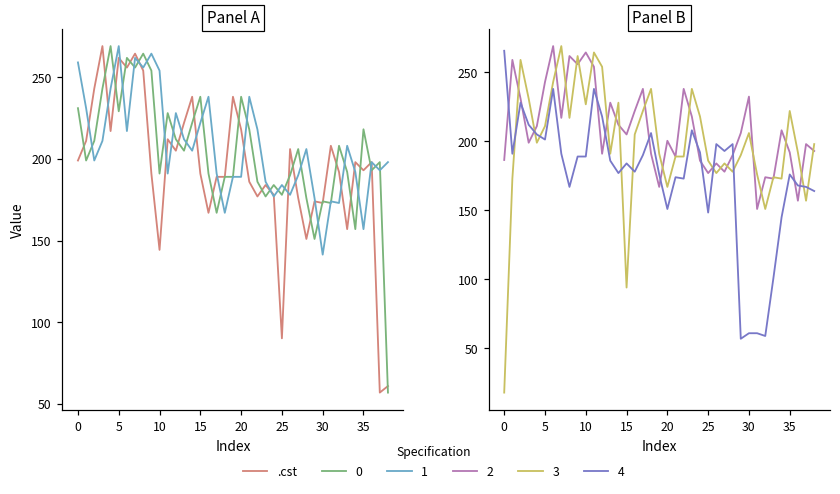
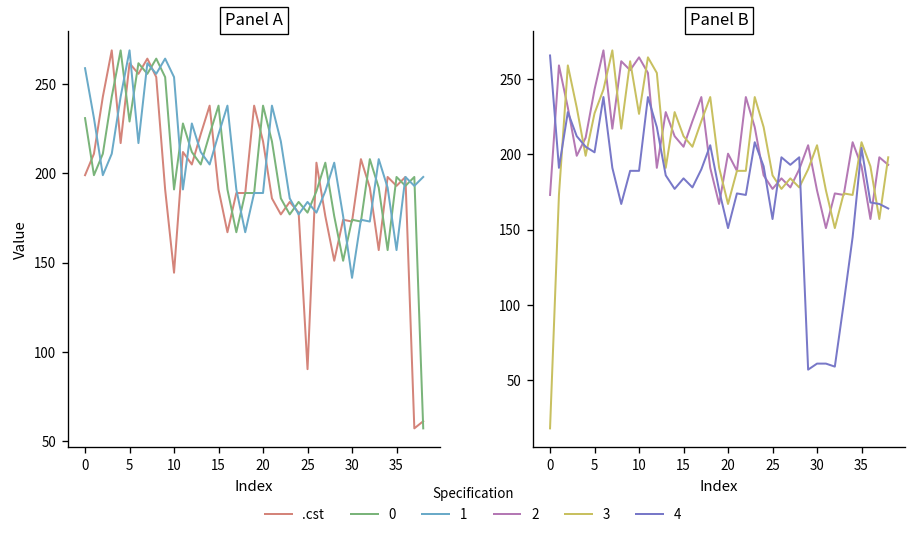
Panel A, 0, 35: 218 -> 198
Panel B, 2, 0: 187 -> 173
Panel B, 3, 5: 211 -> 227
Panel B, 3, 15: 94 -> 212
Panel B, 4, 25: 148 -> 157
Panel B, 2, 30: 232 -> 176
Panel B, 3, 35: 222 -> 208
Panel B, 4, 35: 176 -> 204
